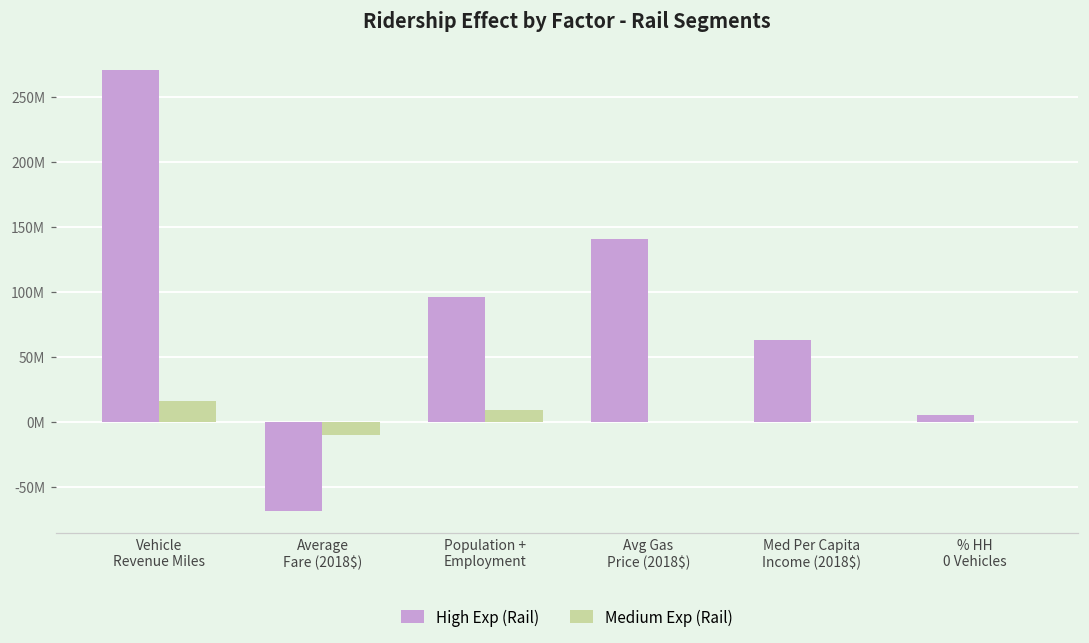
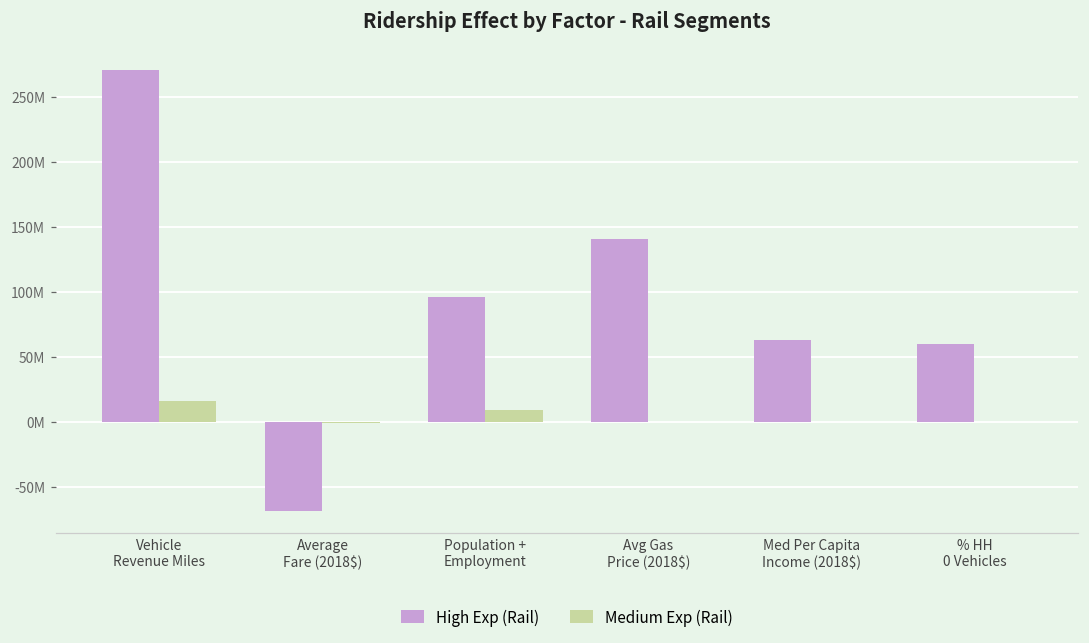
Medium Exp (Rail), Average Fare (2018$): -10000000 -> -1000000
High Exp (Rail), % HH 0 Vehicles: 5000000 -> 59000000
